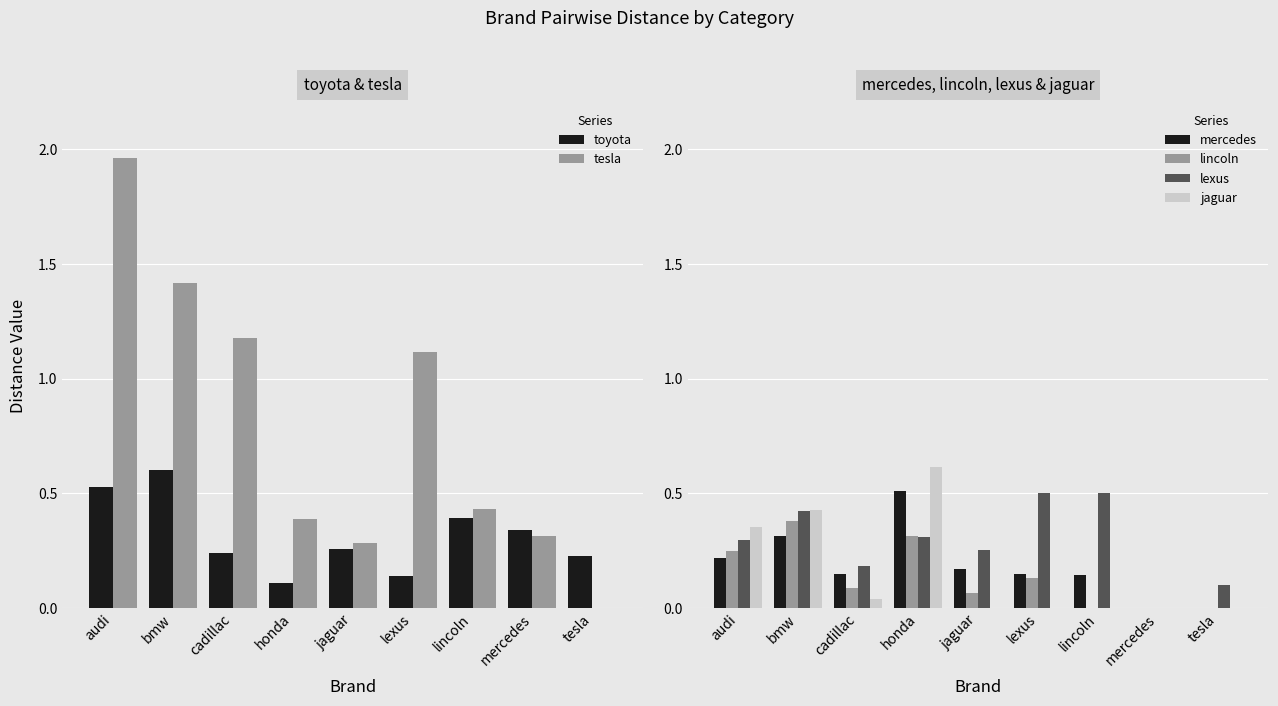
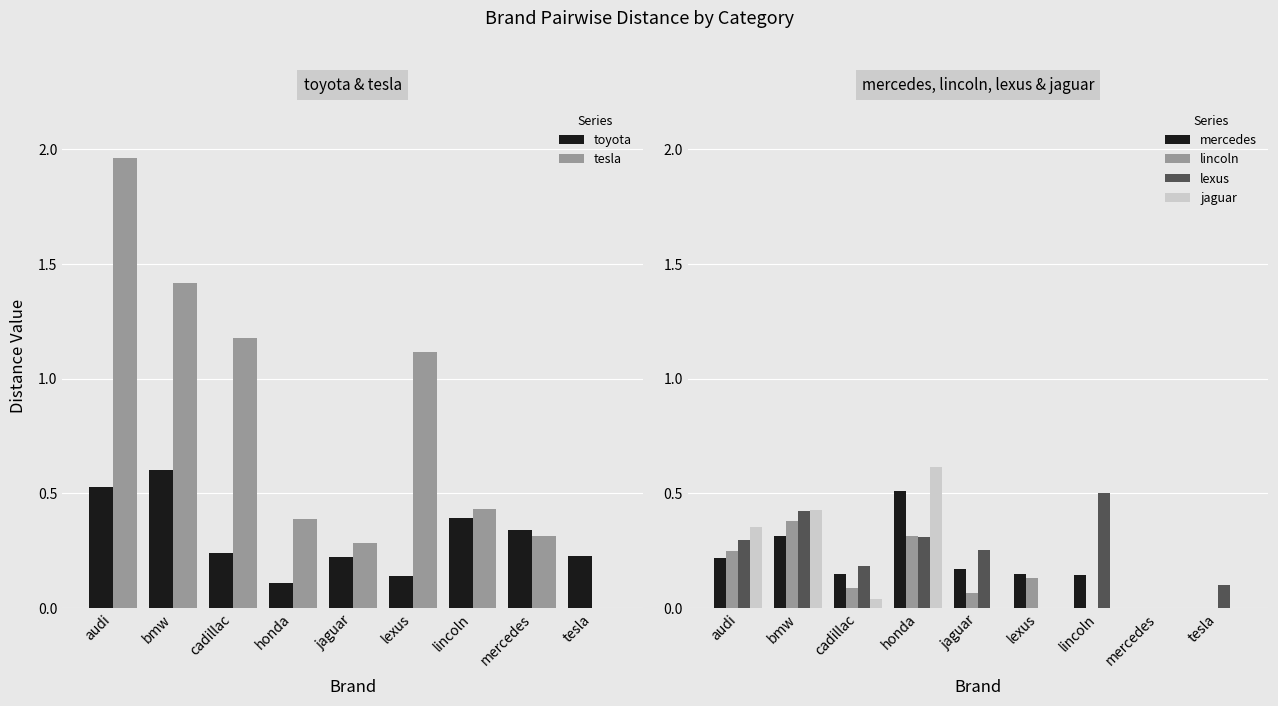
toyota & tesla, toyota, jaguar: 0.26 -> 0.22
mercedes, lincoln, lexus & jaguar, lexus, lexus: 0.5 -> 0.0
